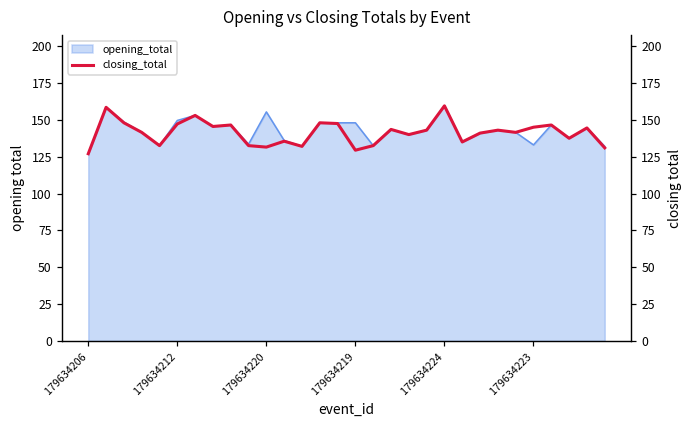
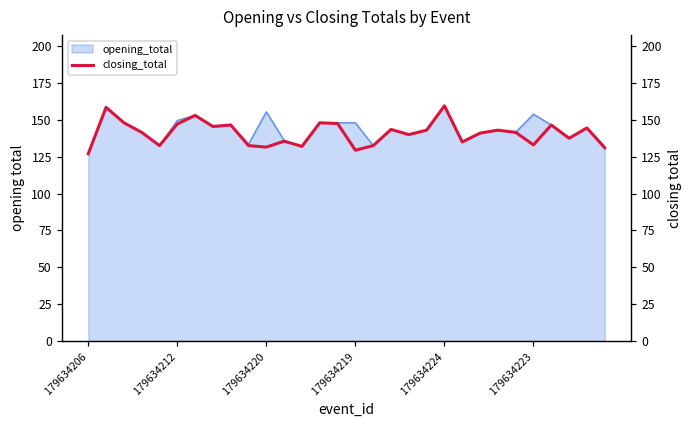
opening_total, 179634223: 133 -> 154
closing_total, 179634223: 145 -> 133
